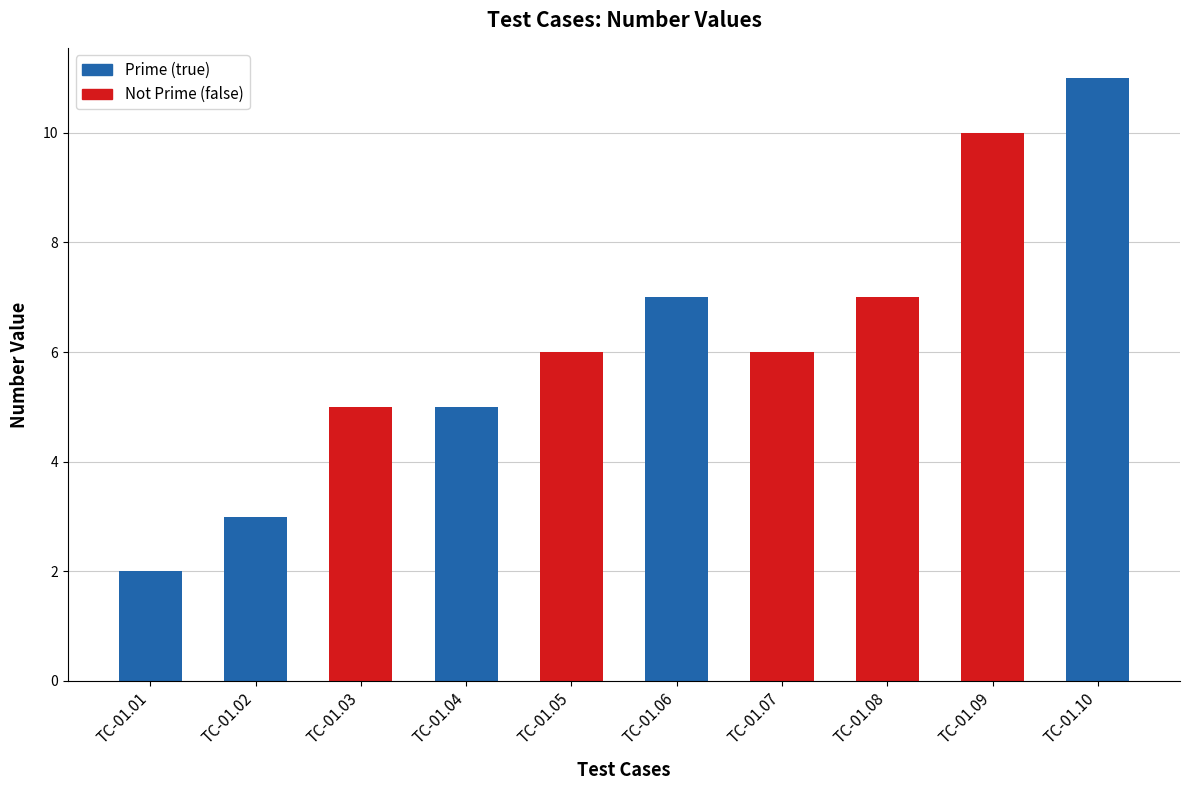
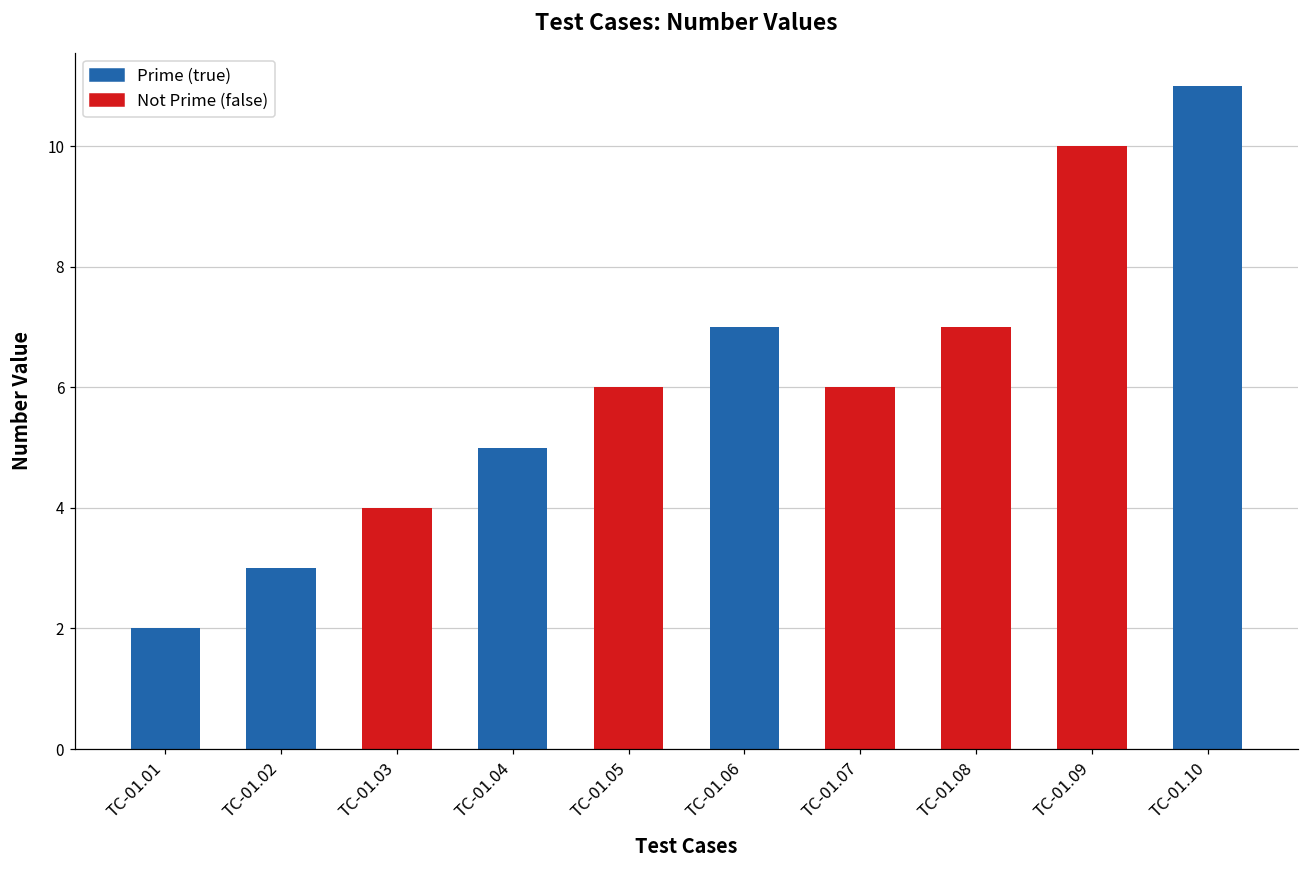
TC-01.03: 5 -> 4
